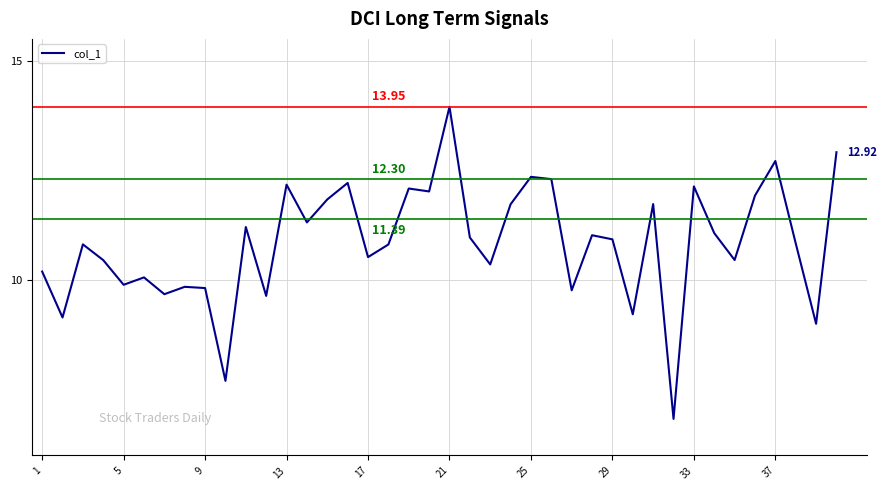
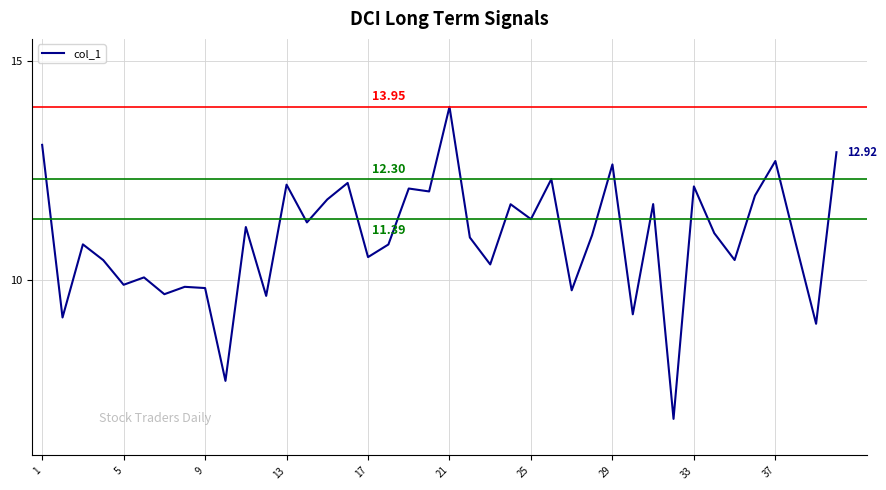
1: 10.2 -> 13.1
25: 12.4 -> 11.4
29: 10.9 -> 12.6
